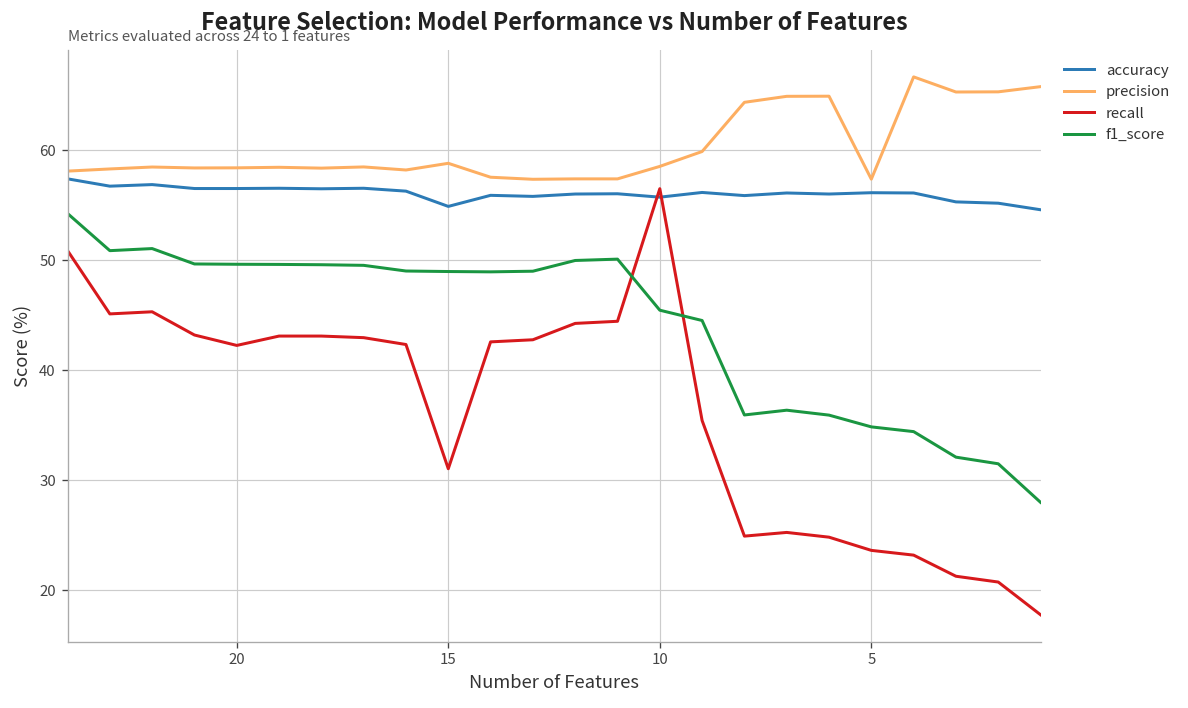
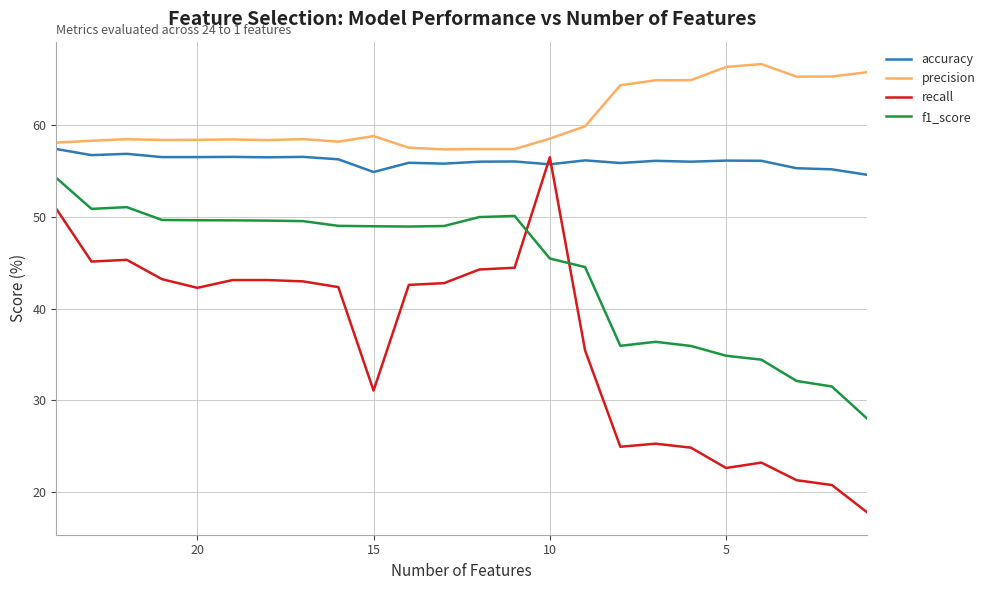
precision, 5: 57 -> 66
recall, 5: 24 -> 23
